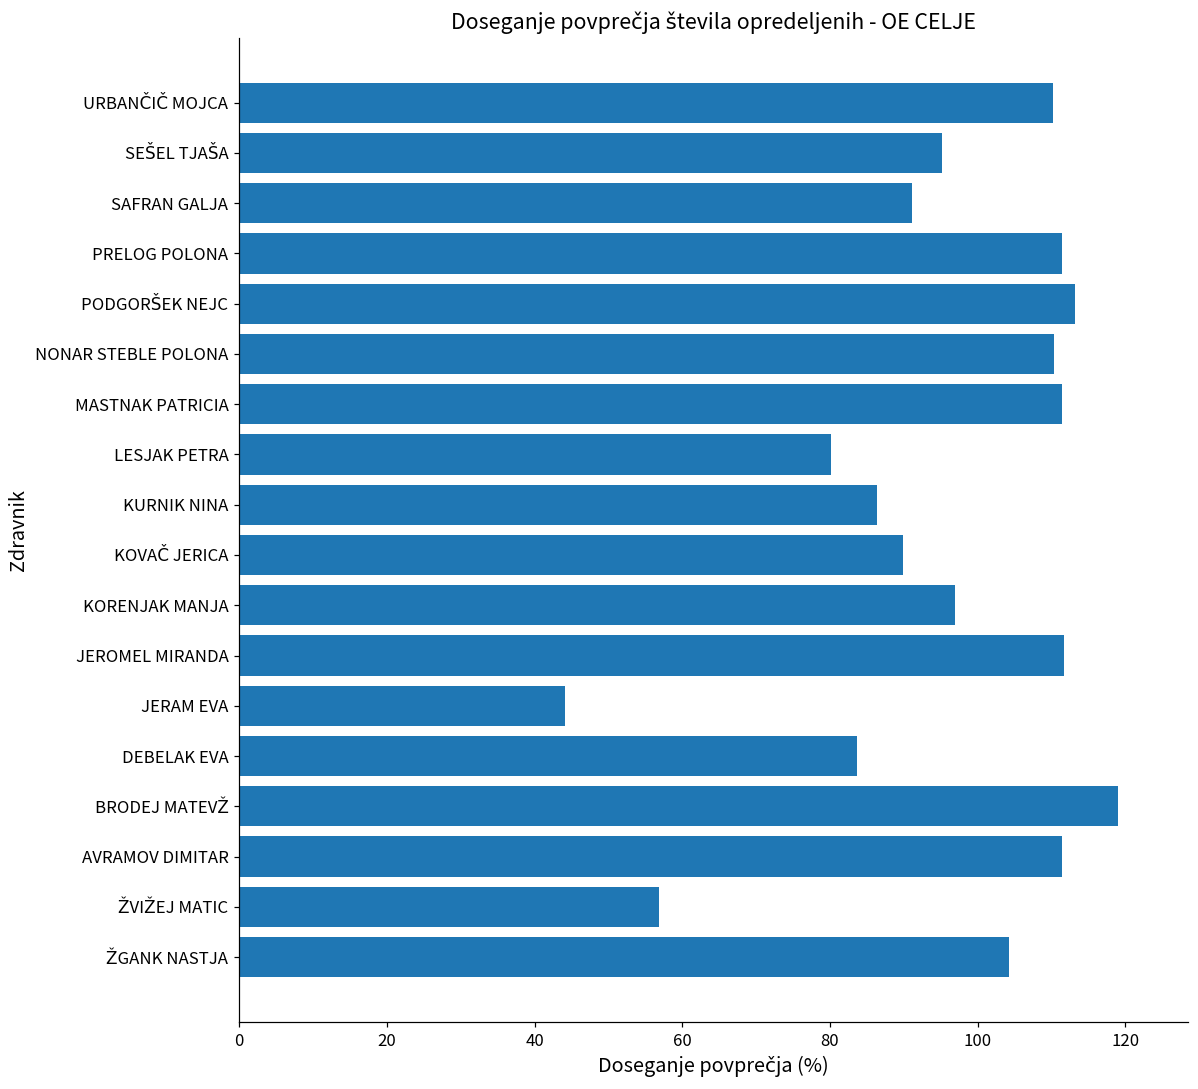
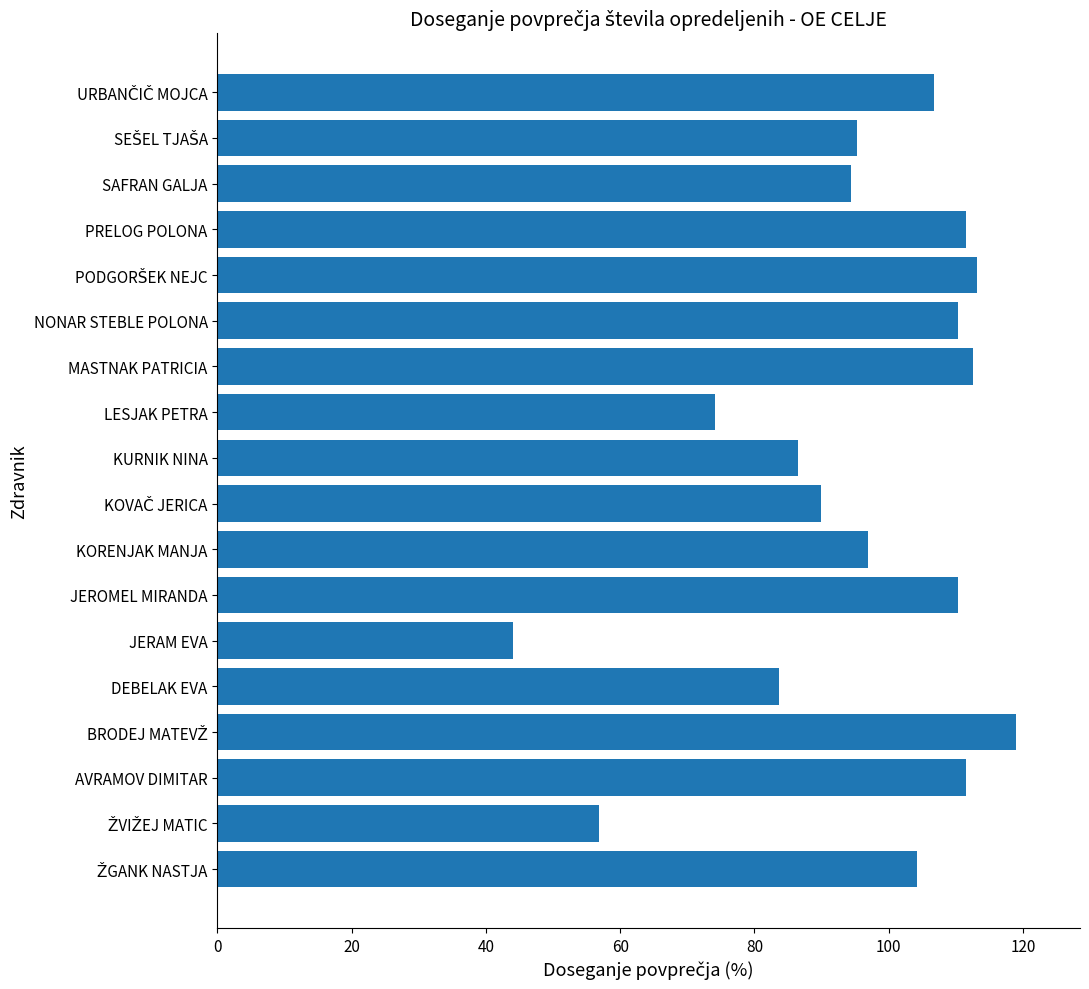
URBANČIČ MOJCA: 110 -> 107
SAFRAN GALJA: 91 -> 94
MASTNAK PATRICIA: 111 -> 113
LESJAK PETRA: 80 -> 74
JEROMEL MIRANDA: 112 -> 110
